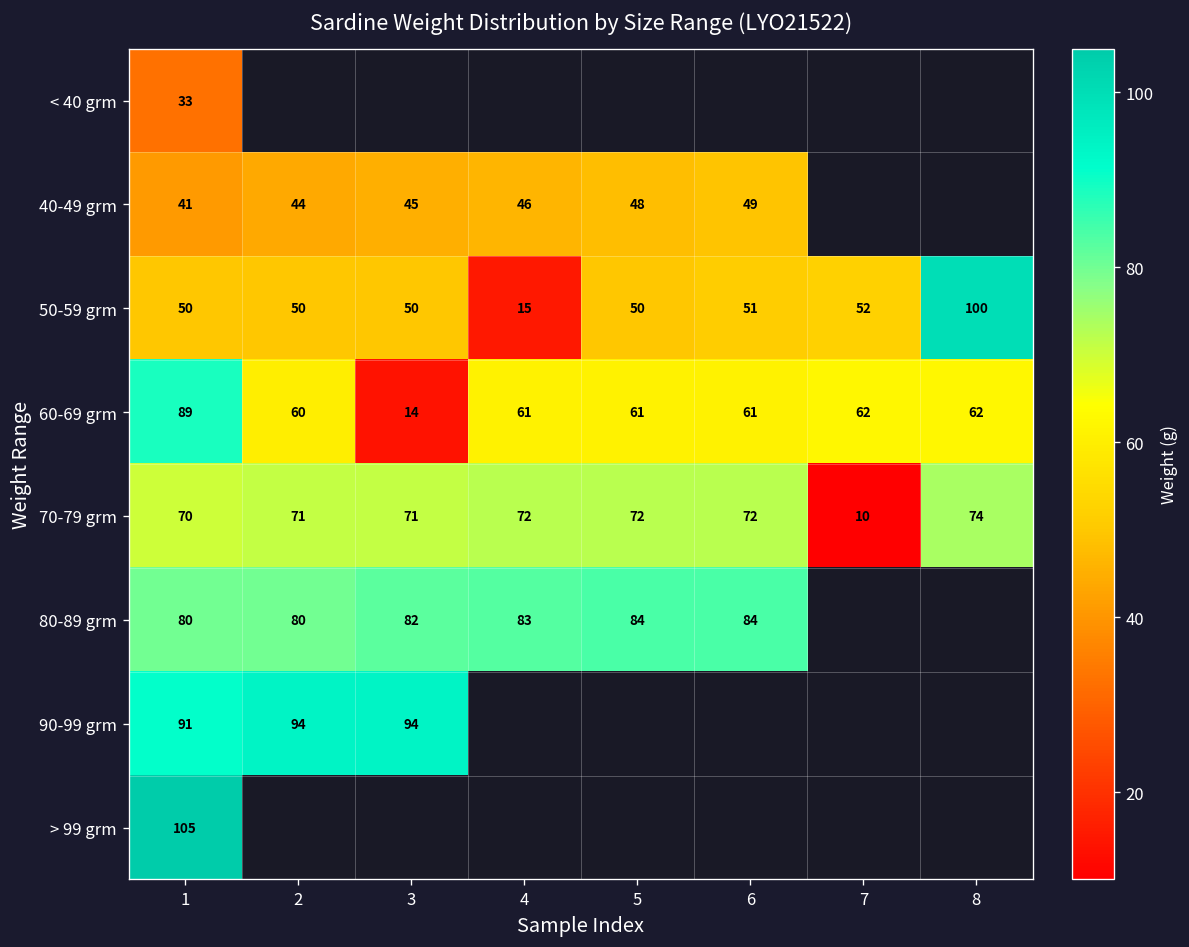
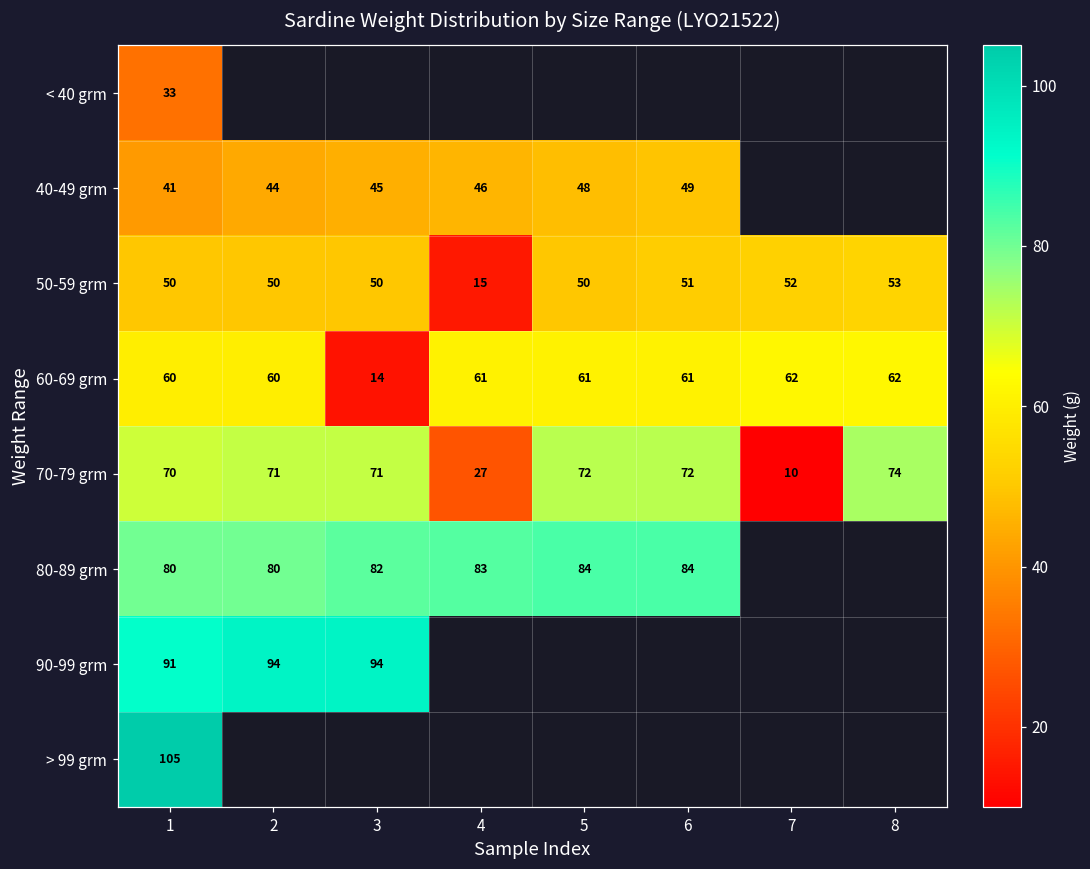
50-59 grm, 8: 100 -> 53
60-69 grm, 1: 89 -> 60
70-79 grm, 4: 72 -> 27
